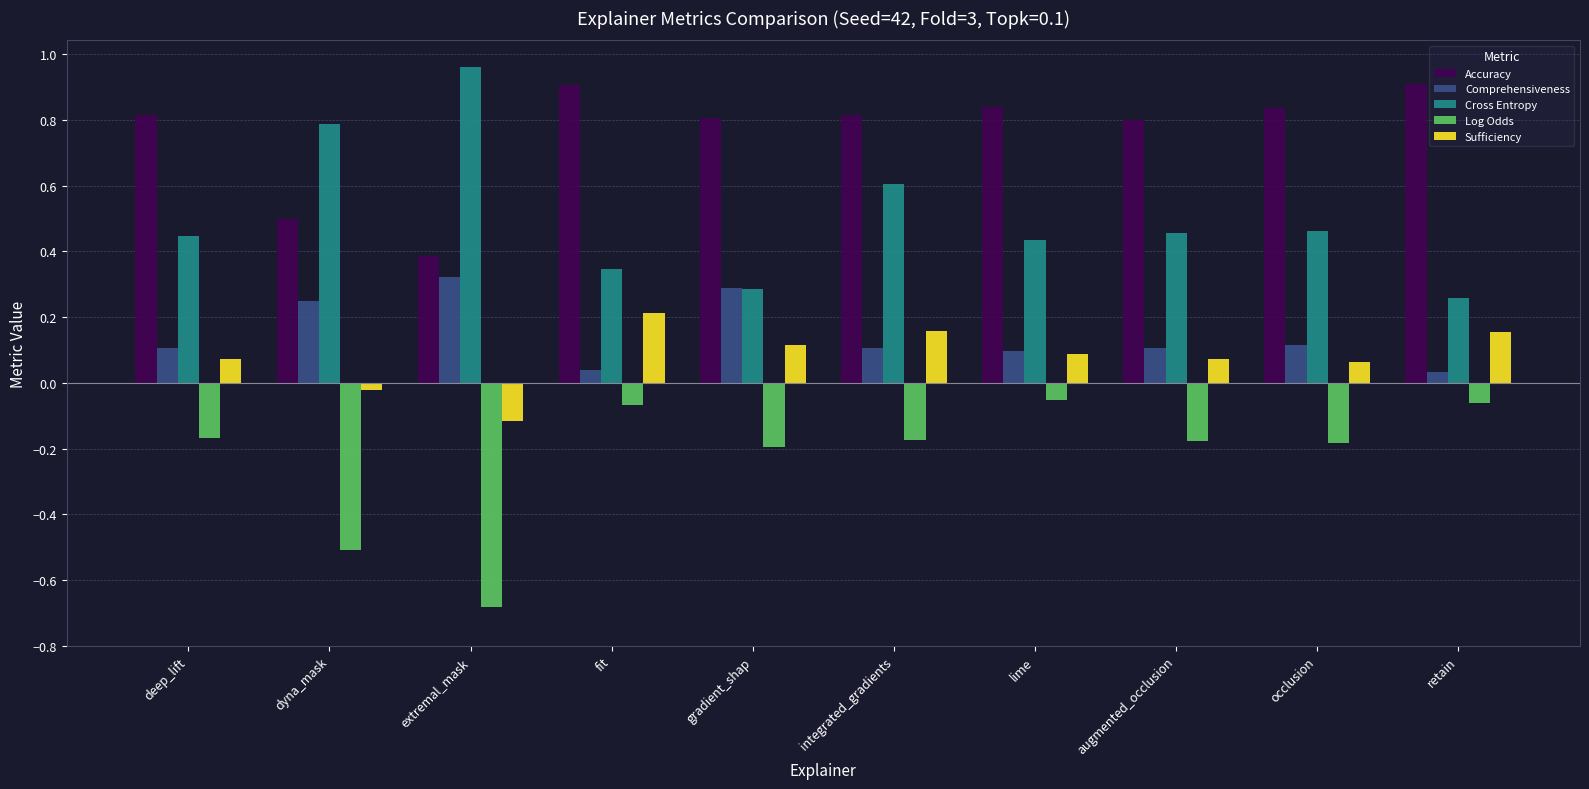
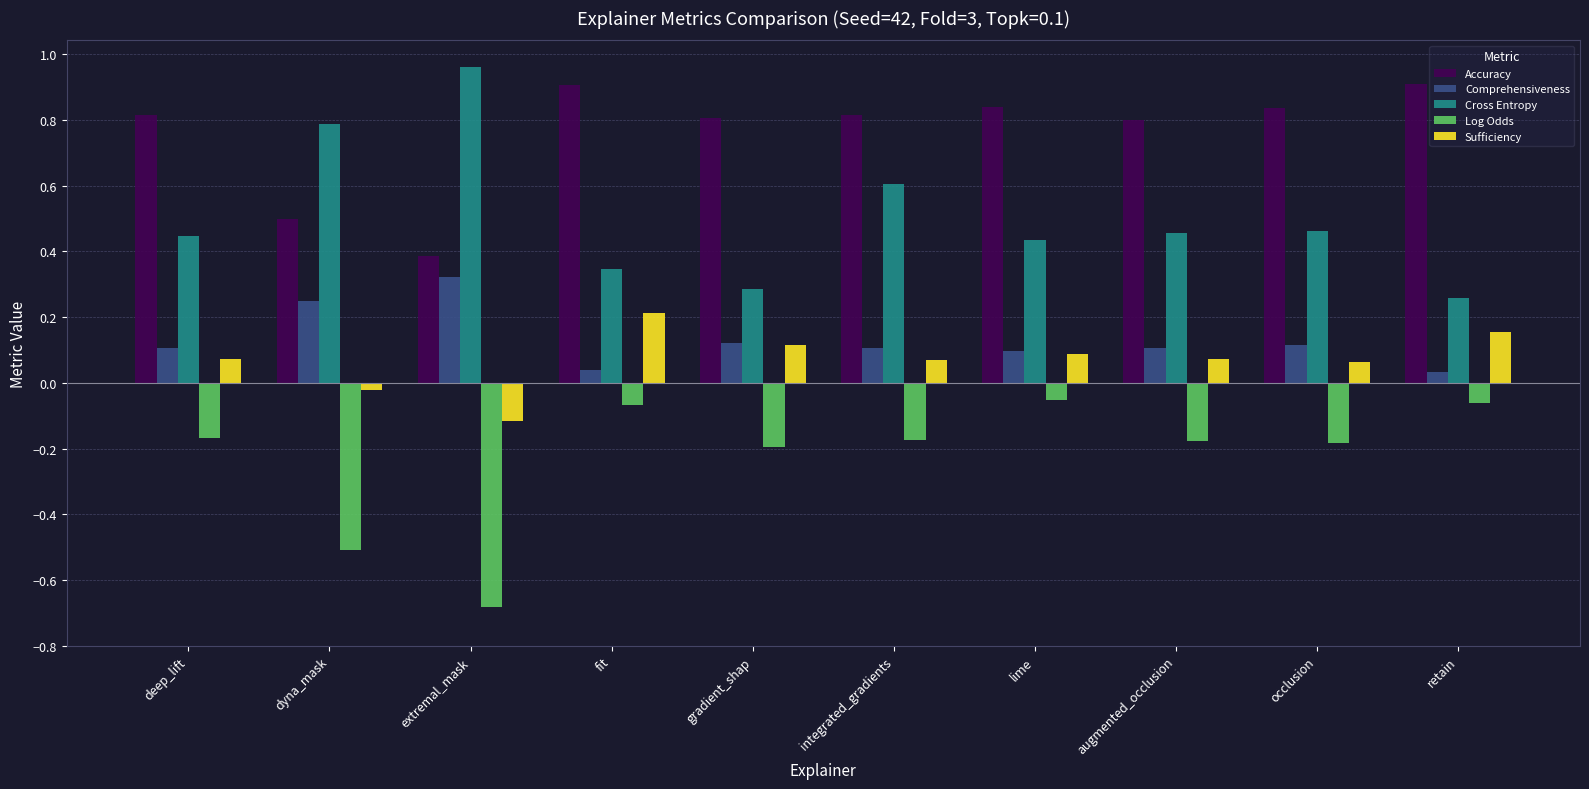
Comprehensiveness, gradient_shap: 0.29 -> 0.12
Sufficiency, integrated_gradients: 0.16 -> 0.07
